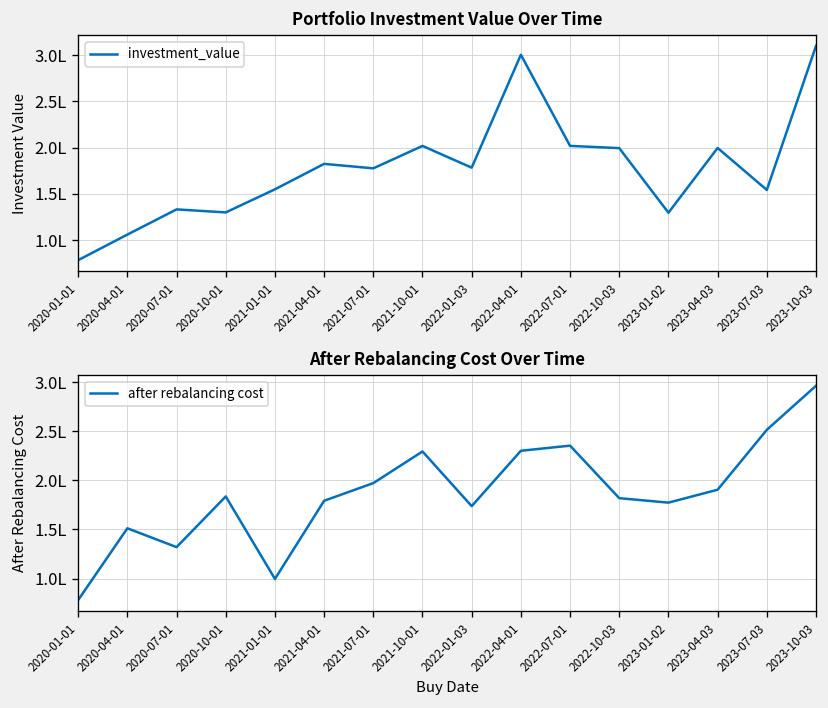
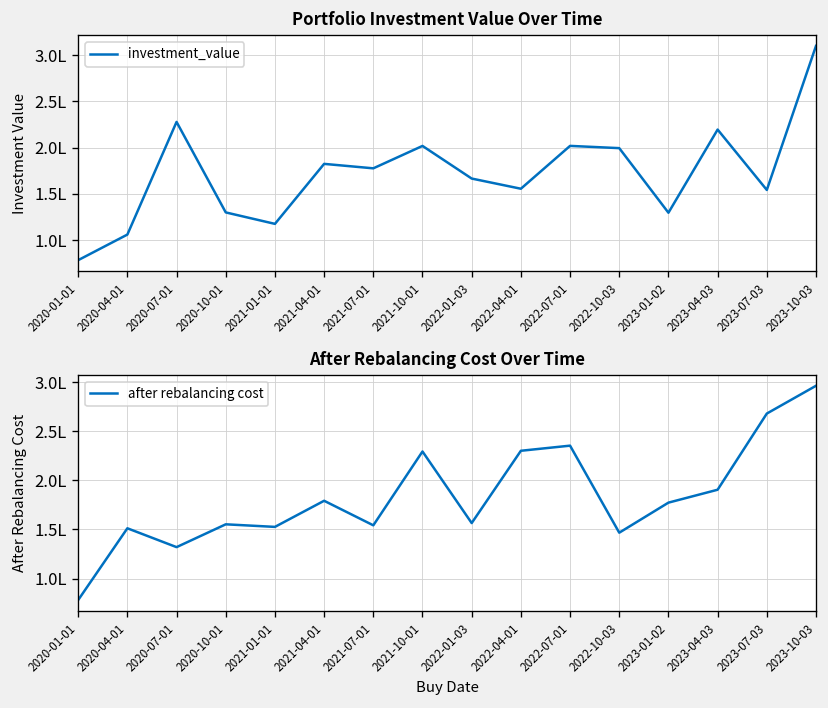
Portfolio Investment Value Over Time, 2020-07-01: 1.3L -> 2.3L
Portfolio Investment Value Over Time, 2021-01-01: 1.6L -> 1.2L
Portfolio Investment Value Over Time, 2022-01-03: 1.8L -> 1.7L
Portfolio Investment Value Over Time, 2022-04-01: 3.0L -> 1.6L
Portfolio Investment Value Over Time, 2023-04-03: 2.0L -> 2.2L
After Rebalancing Cost Over Time, 2020-10-01: 1.8L -> 1.6L
After Rebalancing Cost Over Time, 2021-01-01: 1.0L -> 1.5L
After Rebalancing Cost Over Time, 2021-07-01: 2.0L -> 1.5L
After Rebalancing Cost Over Time, 2022-01-03: 1.7L -> 1.6L
After Rebalancing Cost Over Time, 2022-10-03: 1.8L -> 1.5L
After Rebalancing Cost Over Time, 2023-07-03: 2.5L -> 2.7L
